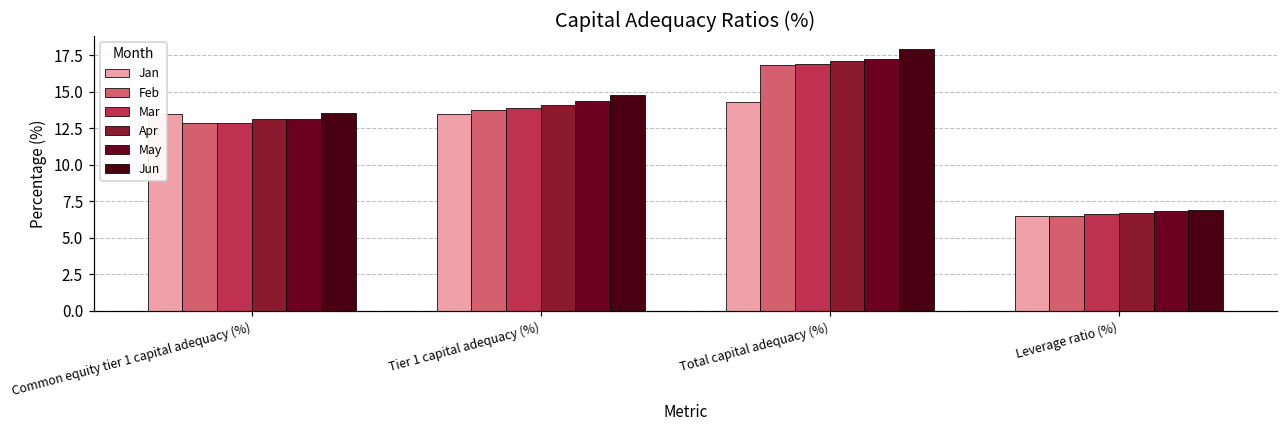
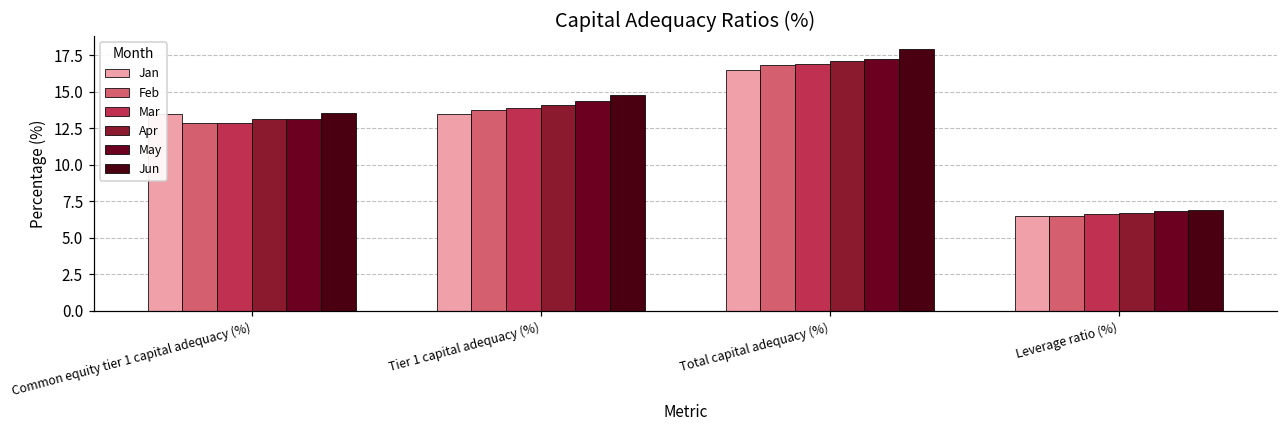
Jan, Total capital adequacy (%): 14.3 -> 16.5
